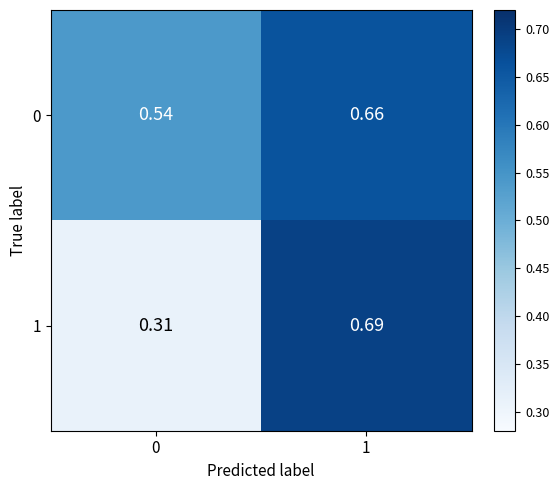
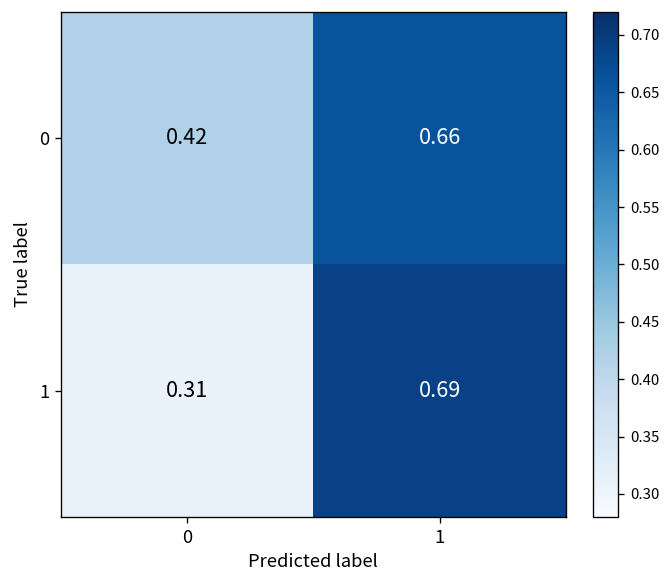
0, 0: 0.54 -> 0.42
